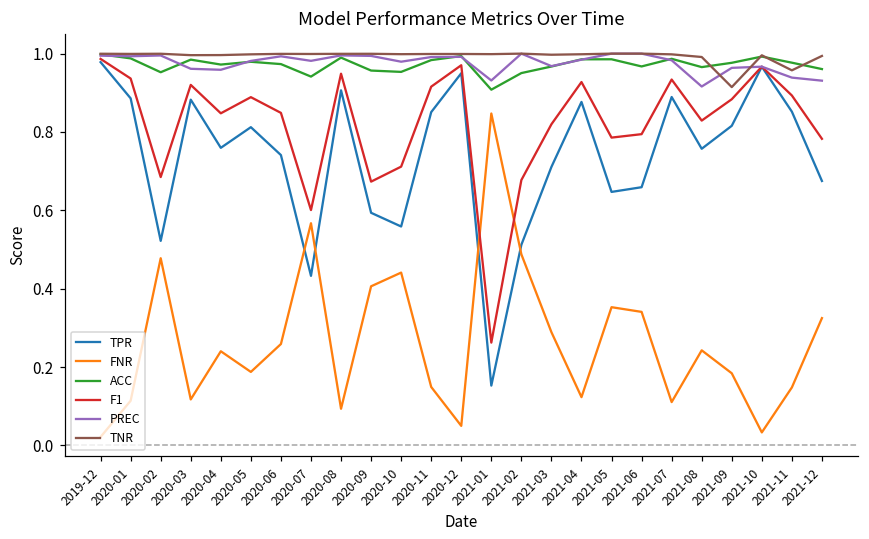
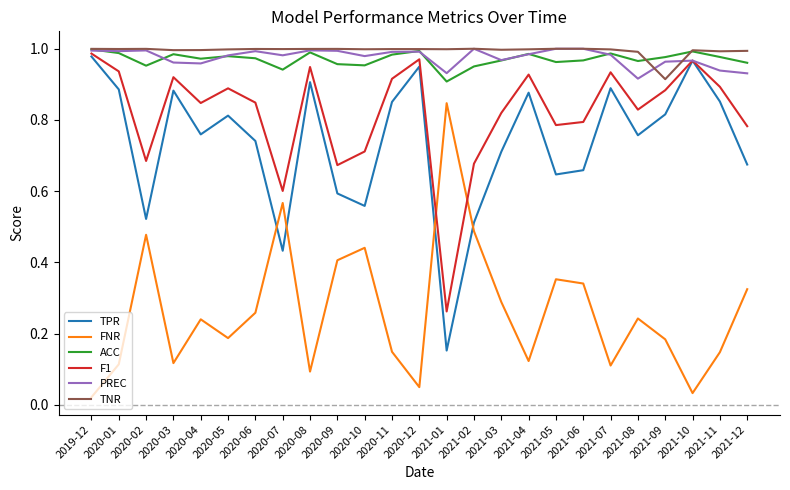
ACC, 2021-05: 0.99 -> 0.96
TNR, 2021-11: 0.96 -> 0.99
